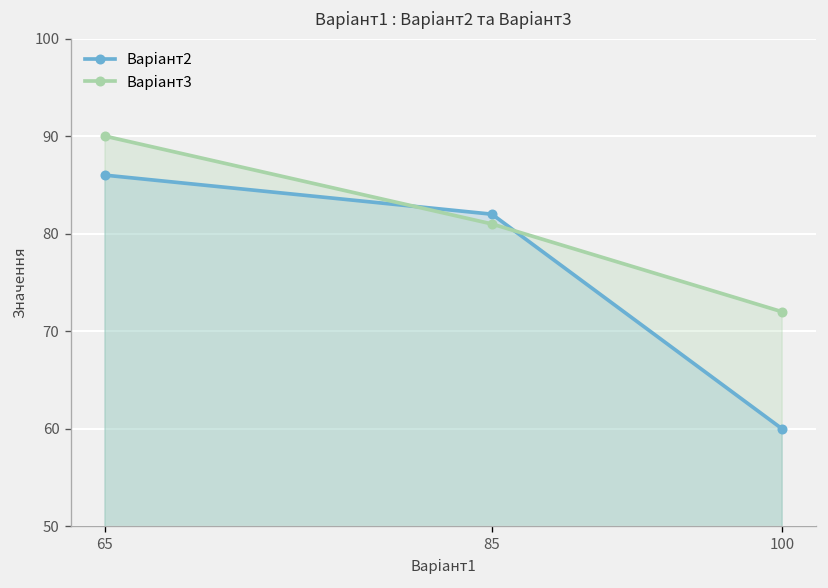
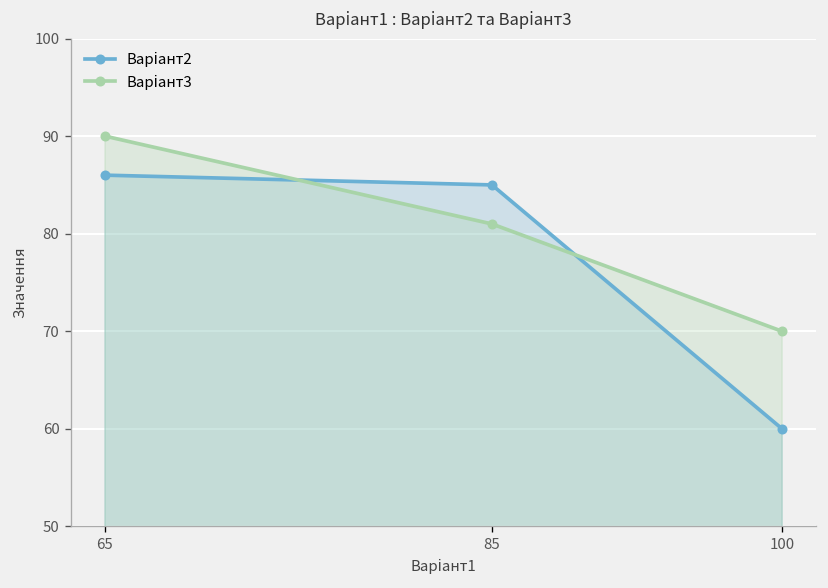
Варіант2, 85: 82 -> 85
Варіант3, 100: 72 -> 70
